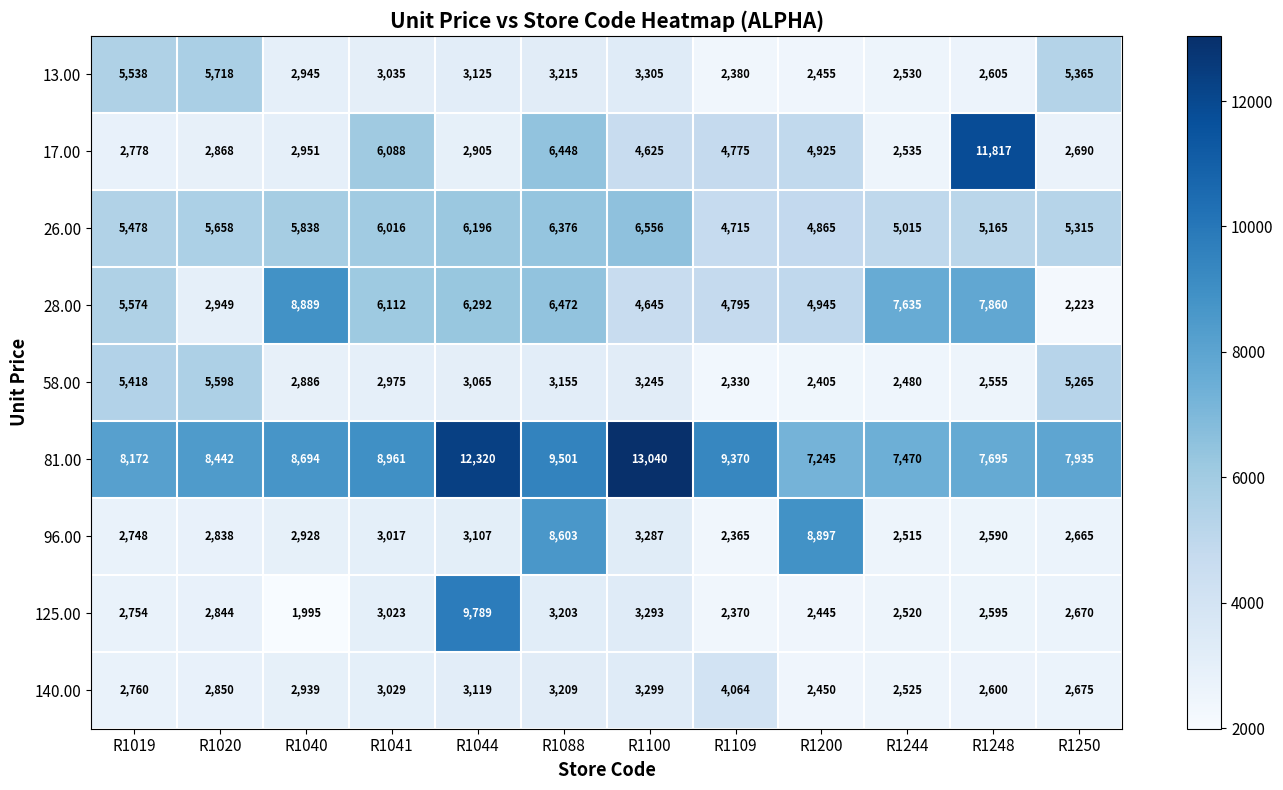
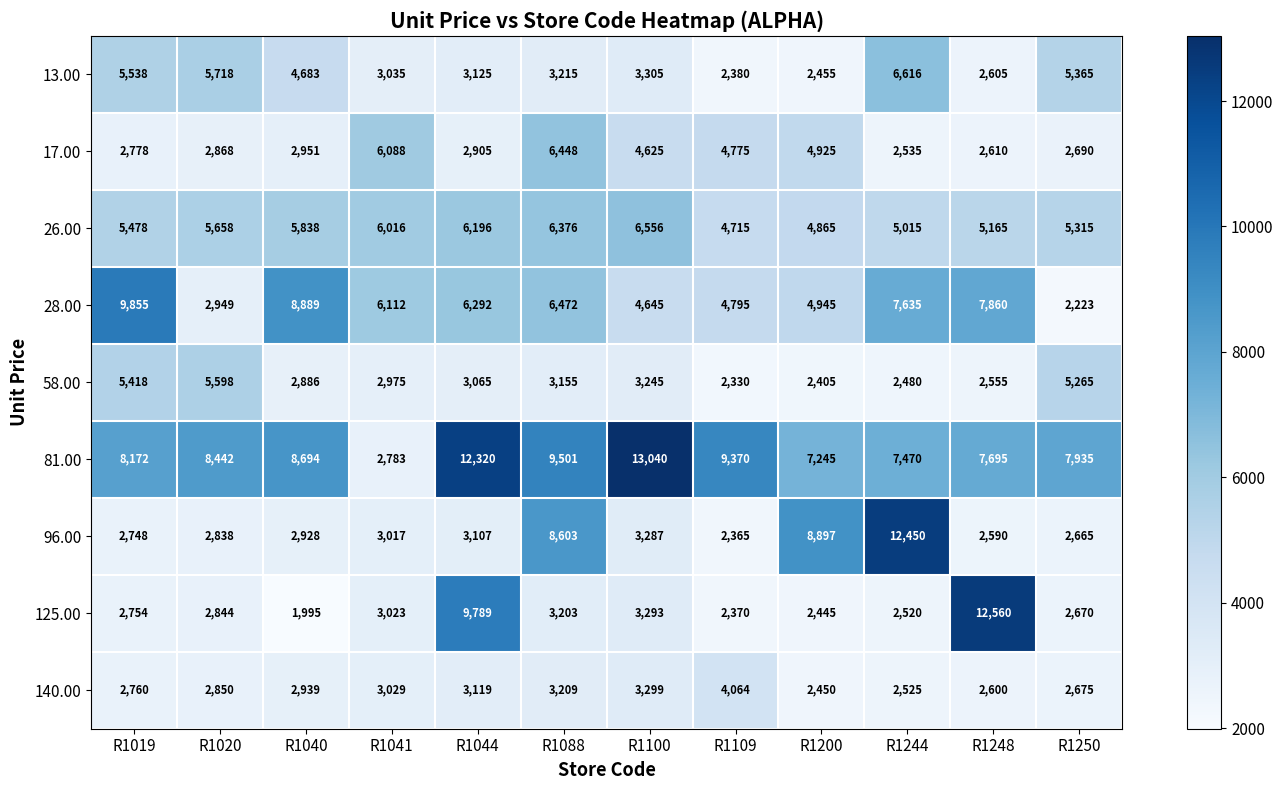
13.00, R1040: 2,945 -> 4,683
13.00, R1244: 2,530 -> 6,616
17.00, R1248: 11,817 -> 2,610
28.00, R1019: 5,574 -> 9,855
81.00, R1041: 8,961 -> 2,783
96.00, R1244: 2,515 -> 12,450
125.00, R1248: 2,595 -> 12,560
